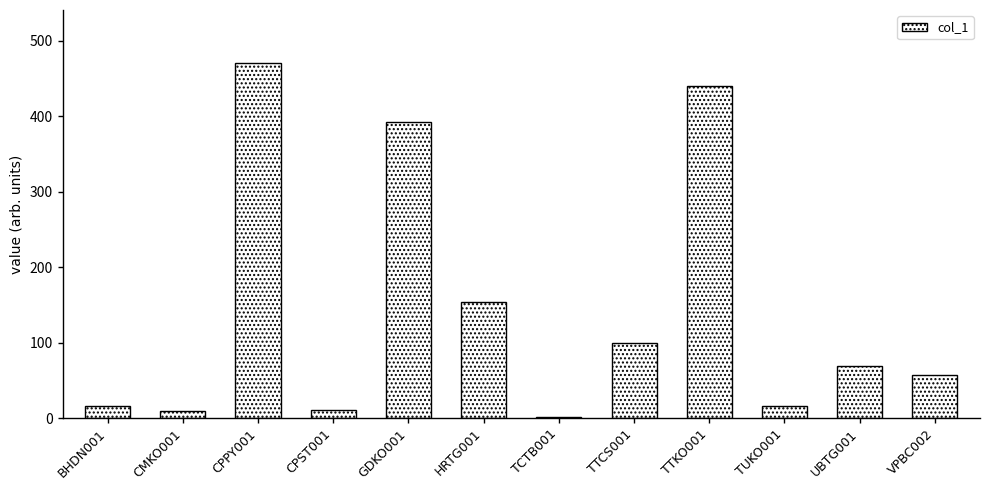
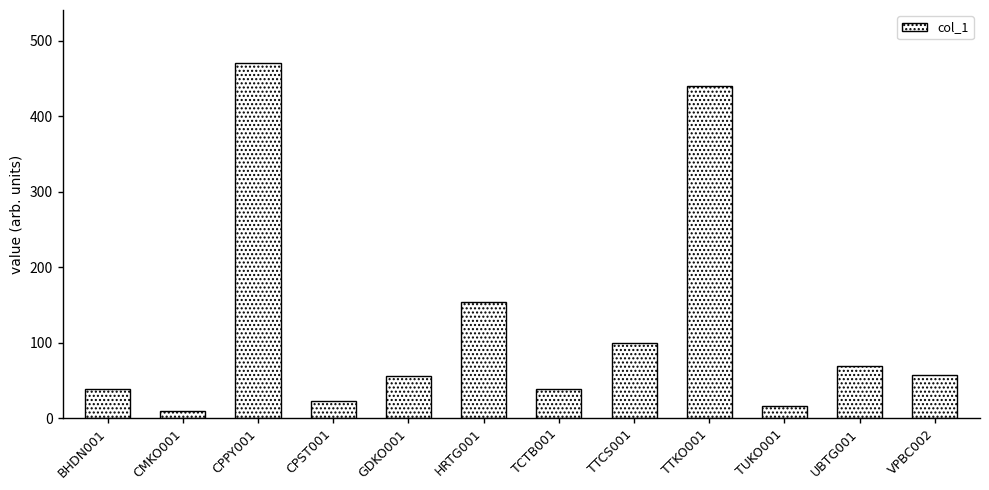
BHDN001: 20 -> 40
CPST001: 10 -> 20
GDKO001: 390 -> 60
TCTB001: 0 -> 40
